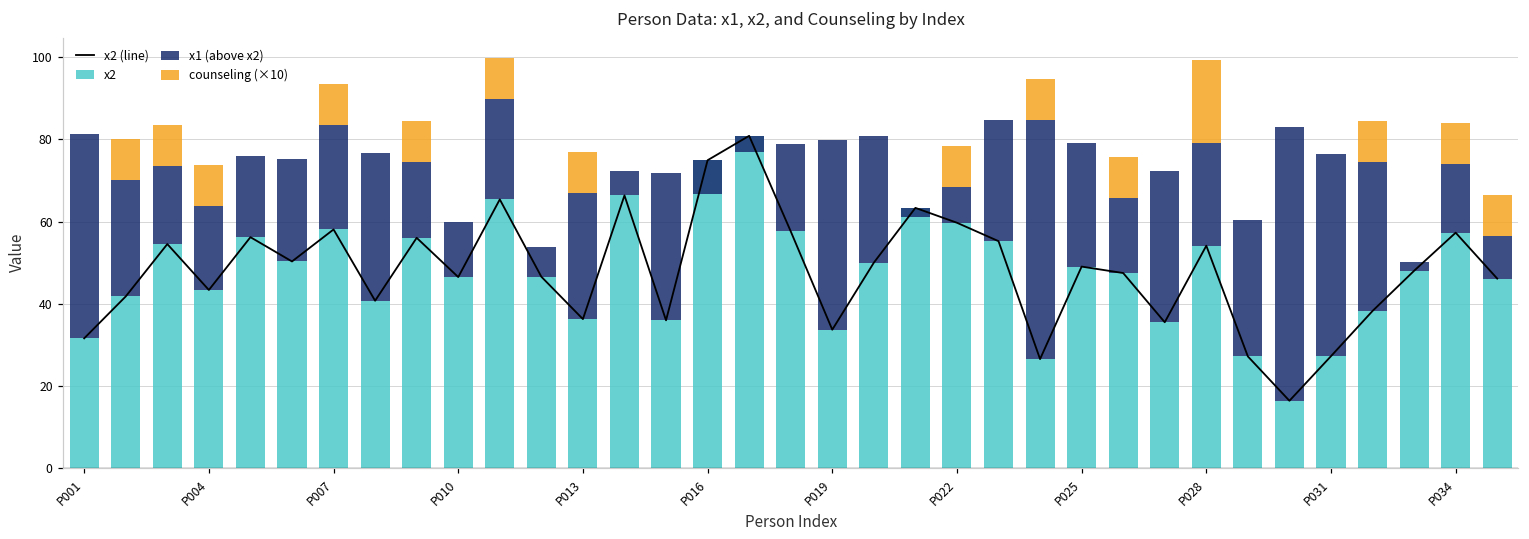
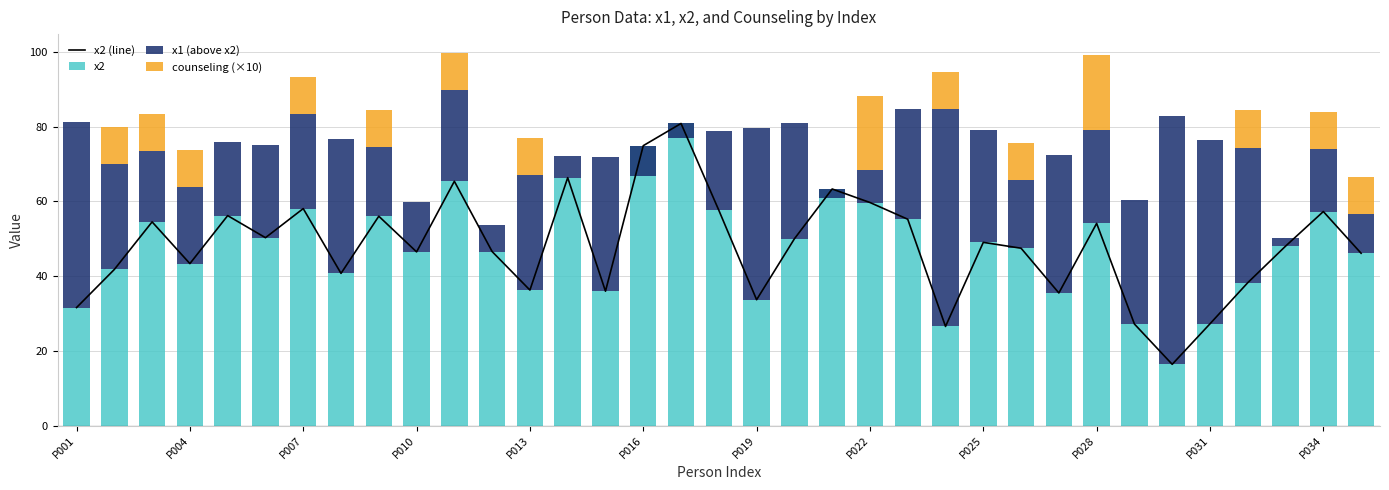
counseling (×10), P022: 10 -> 20
